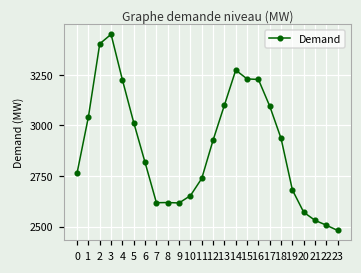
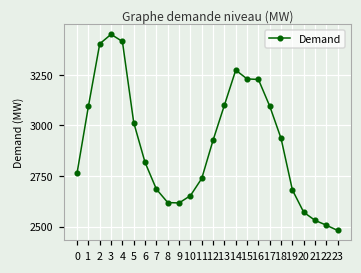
1: 3040 -> 3090
4: 3230 -> 3410
7: 2620 -> 2690
